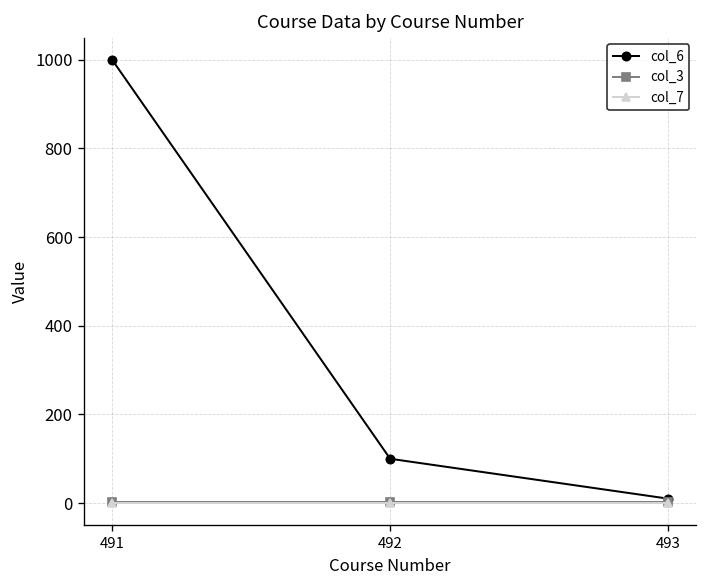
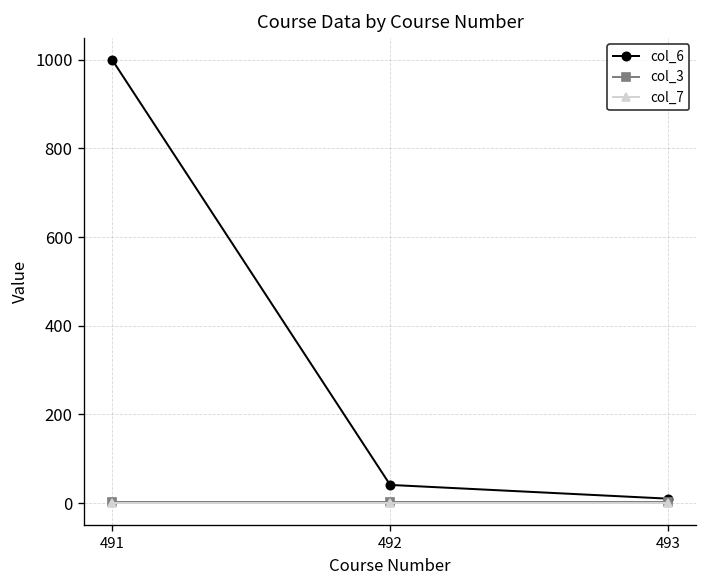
col_6, 492: 100 -> 40
